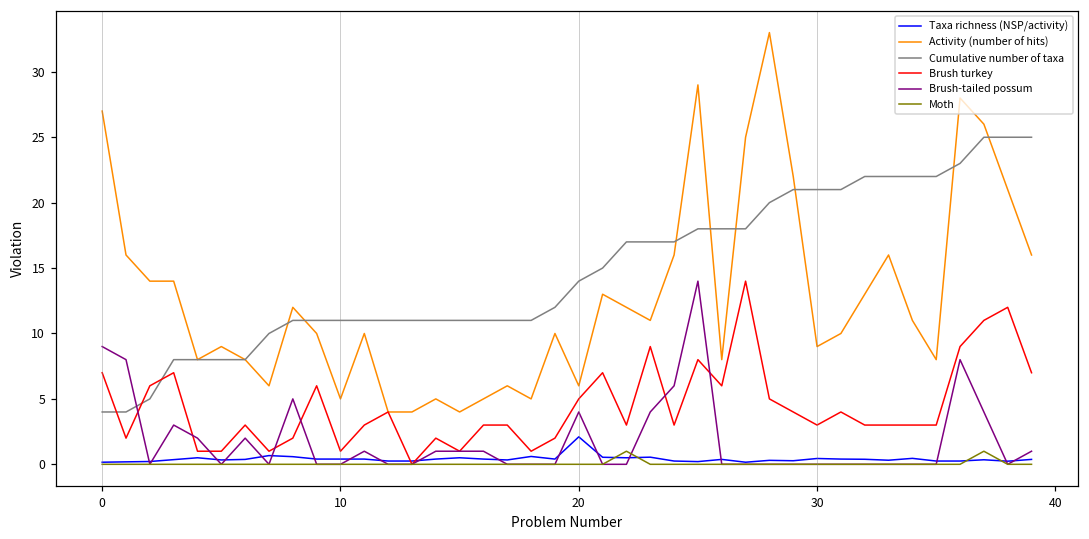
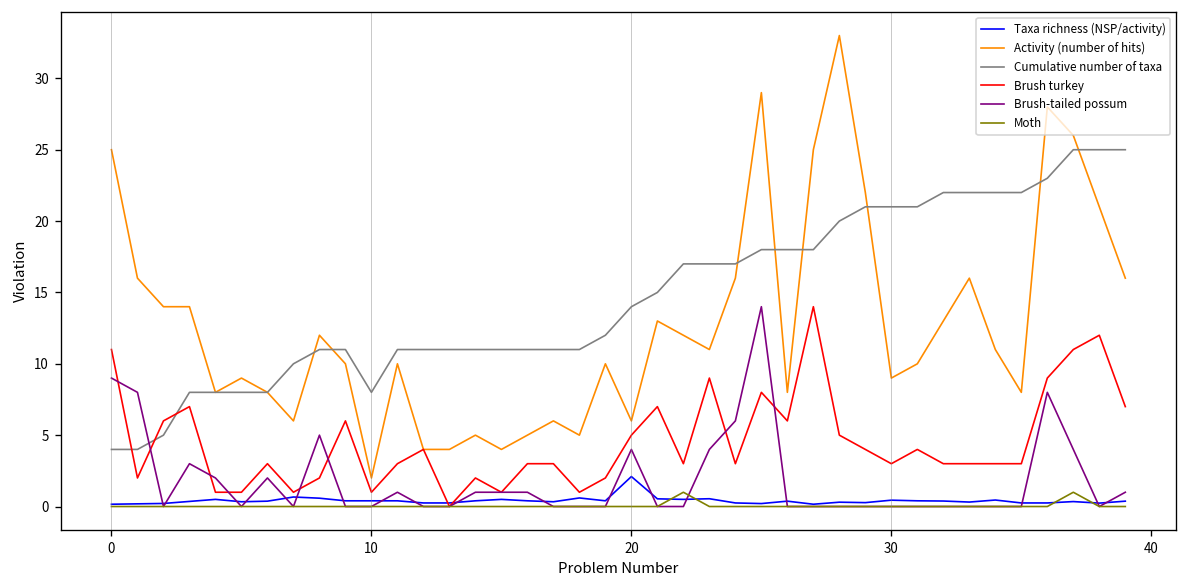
Activity (number of hits), 0: 27 -> 25
Brush turkey, 0: 7 -> 11
Activity (number of hits), 10: 5 -> 2
Cumulative number of taxa, 10: 11 -> 8
